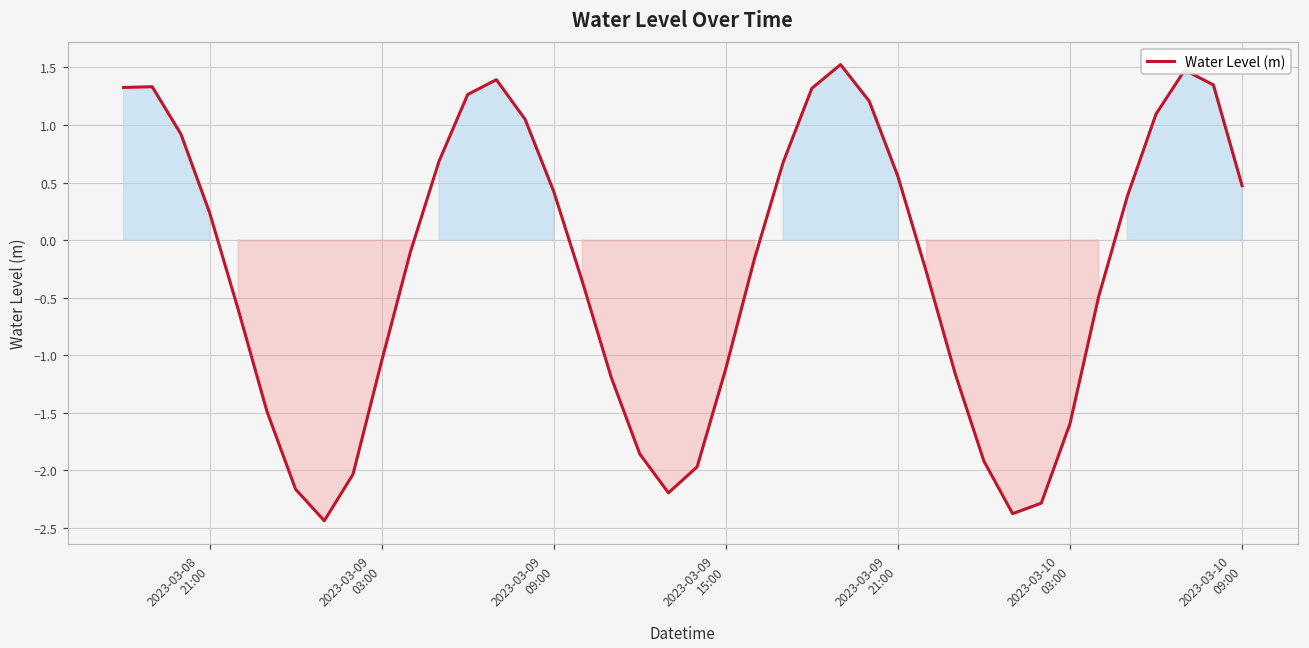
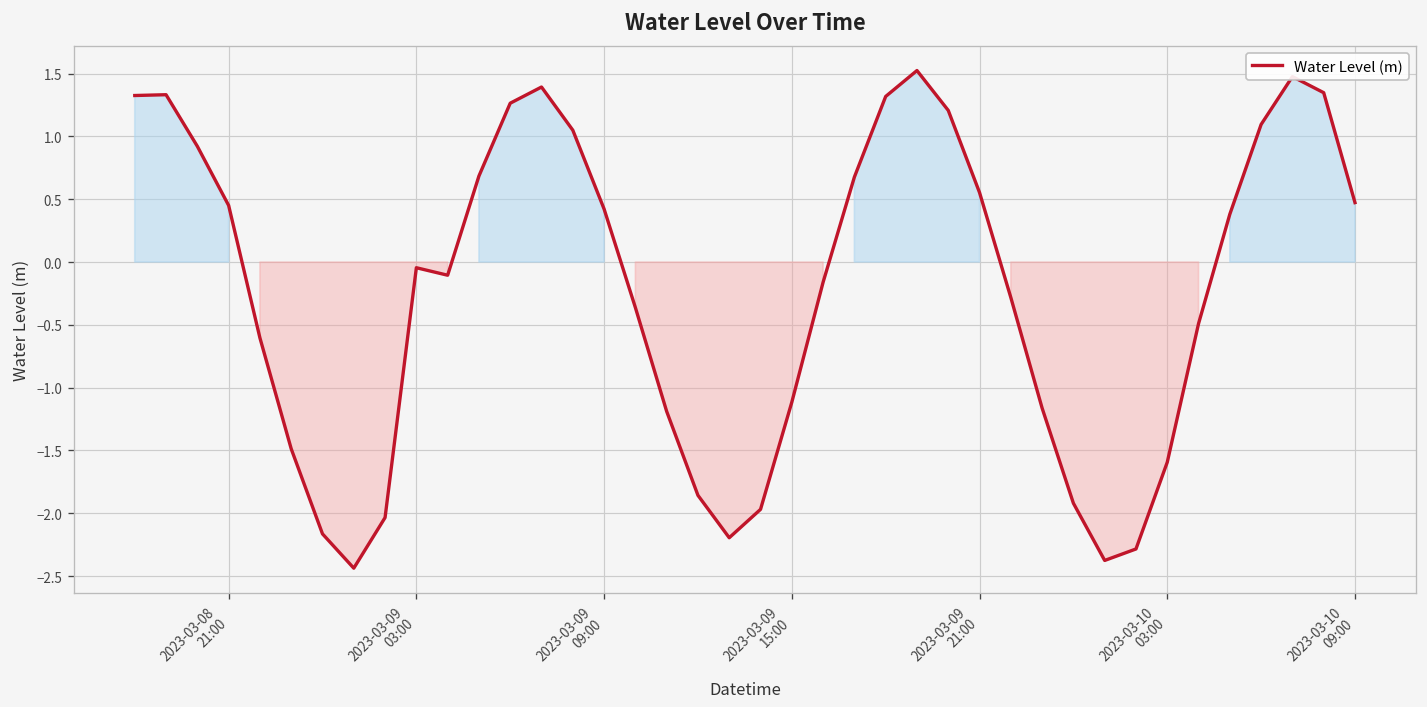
2023-03-08 21:00: 0.24 -> 0.45
2023-03-09 03:00: -1.05 -> -0.05
